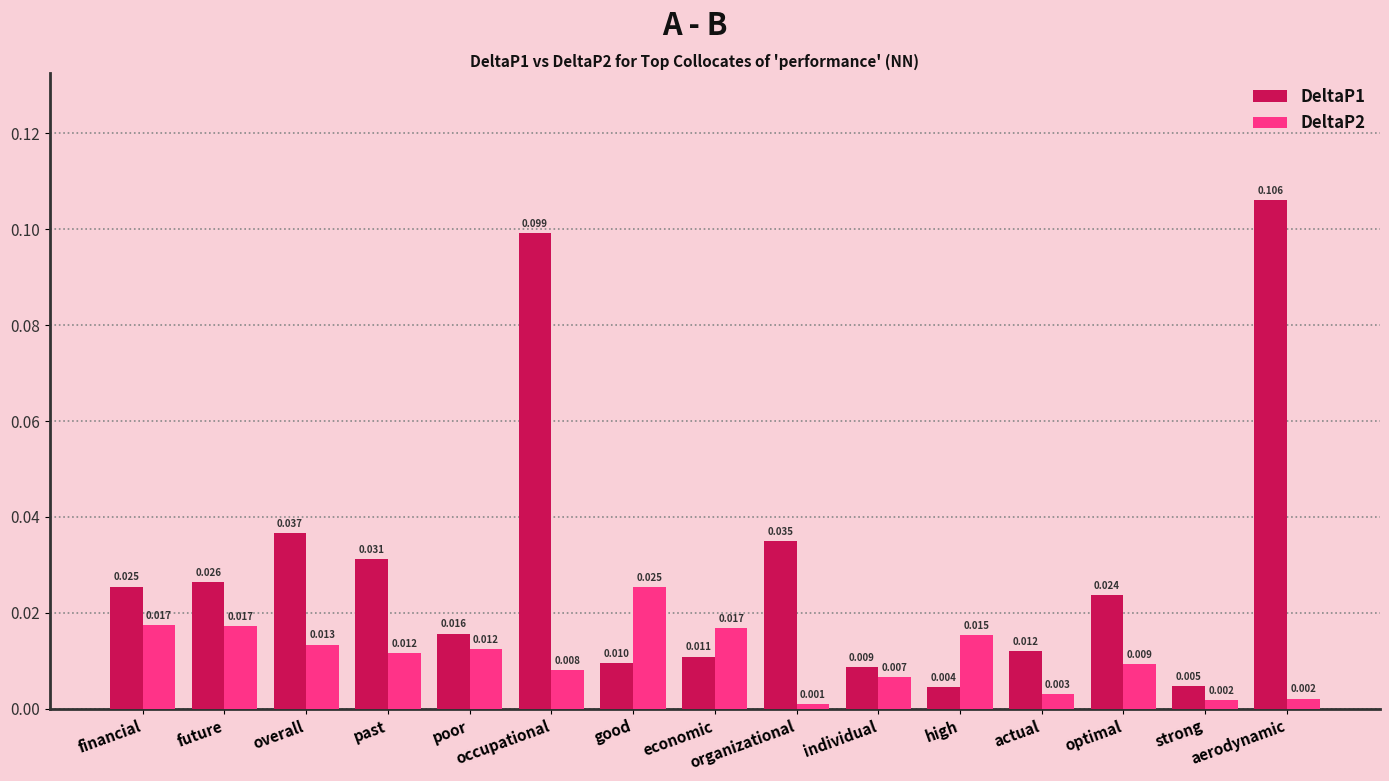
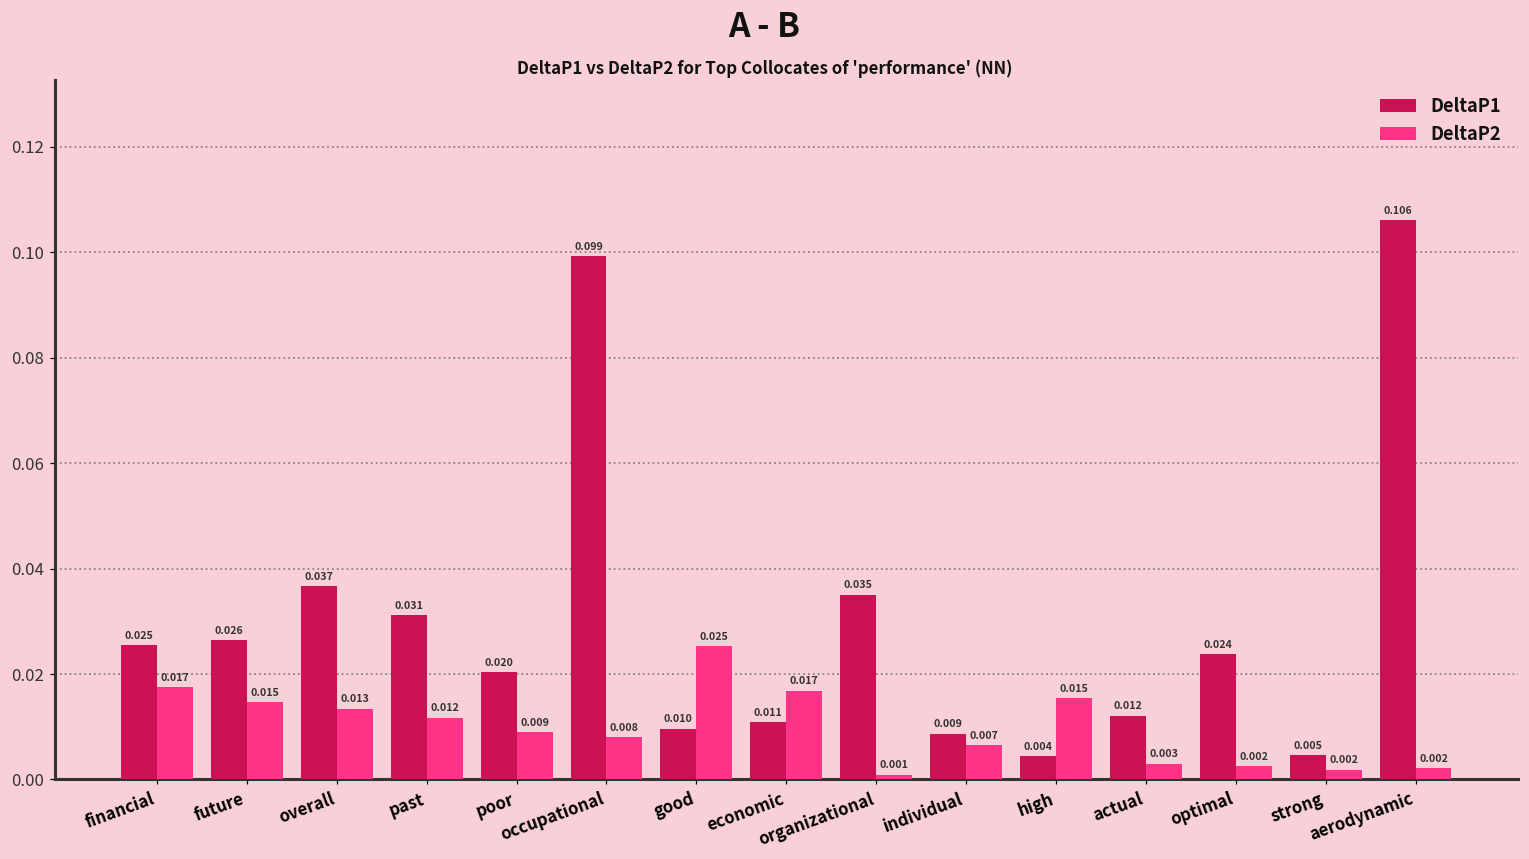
DeltaP2, future: 0.017 -> 0.015
DeltaP1, poor: 0.016 -> 0.020
DeltaP2, poor: 0.012 -> 0.009
DeltaP2, optimal: 0.009 -> 0.002
